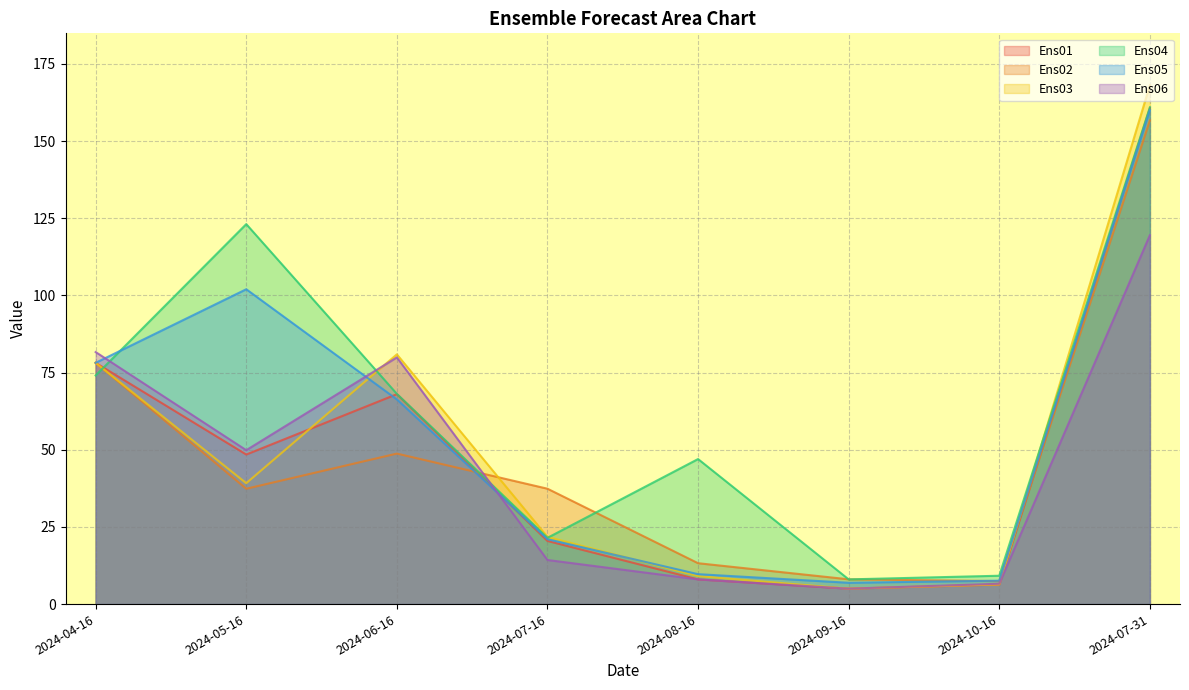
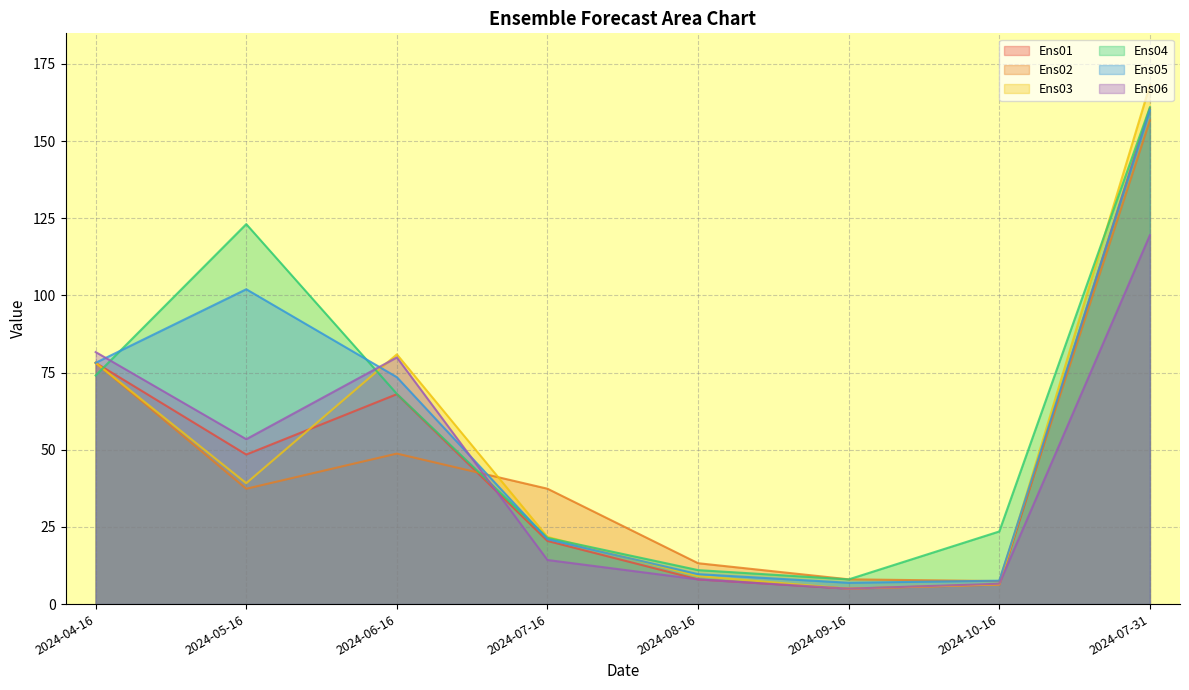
Ens06, 2024-05-16: 50 -> 53
Ens05, 2024-06-16: 66 -> 74
Ens04, 2024-08-16: 47 -> 11
Ens04, 2024-10-16: 9 -> 24
